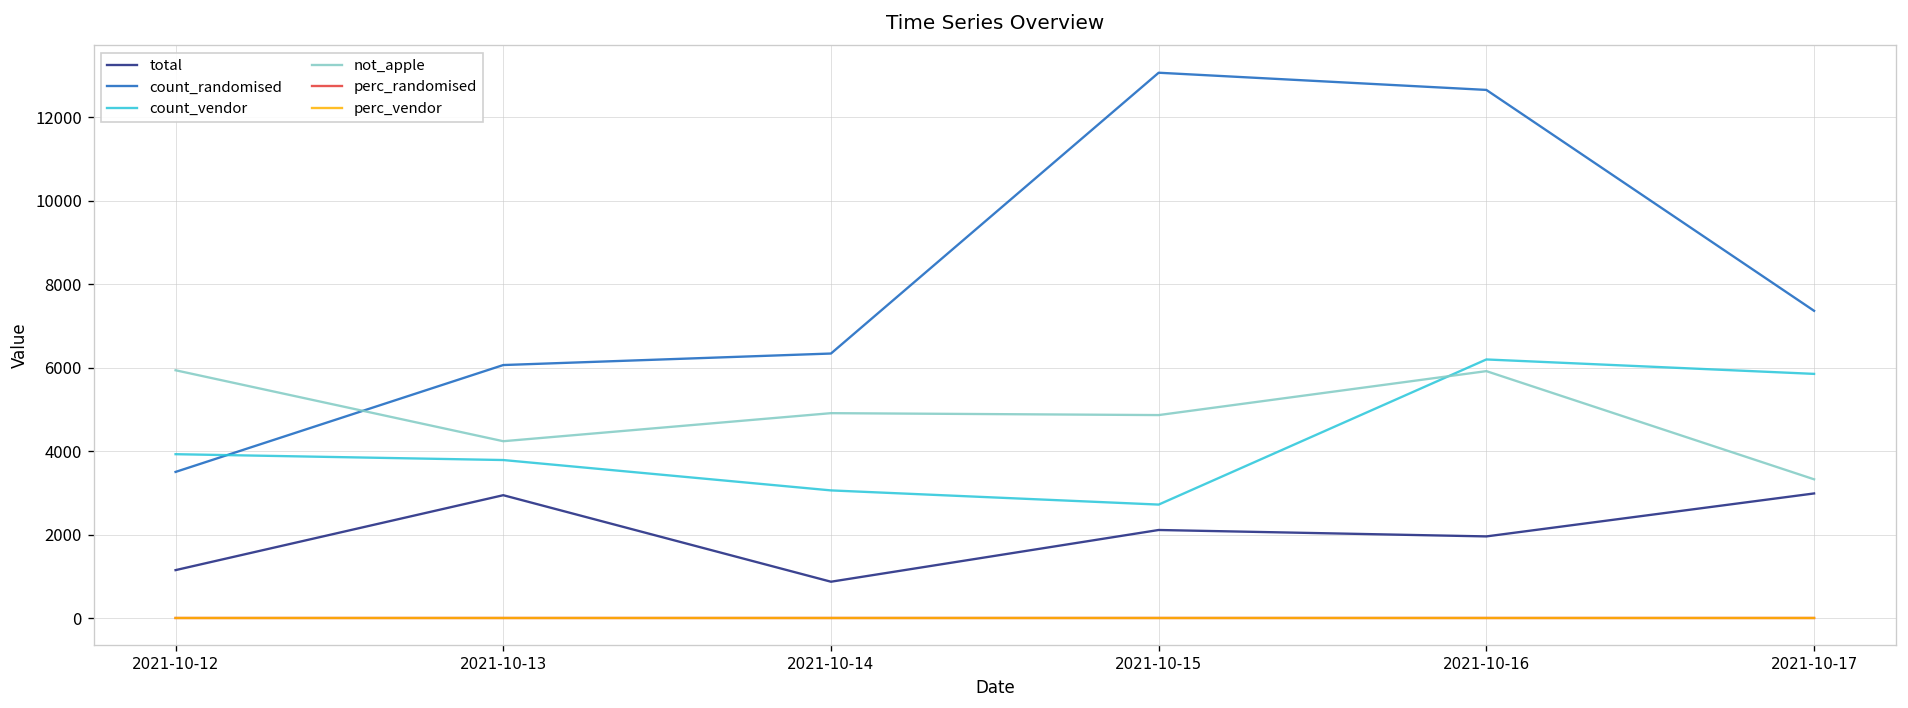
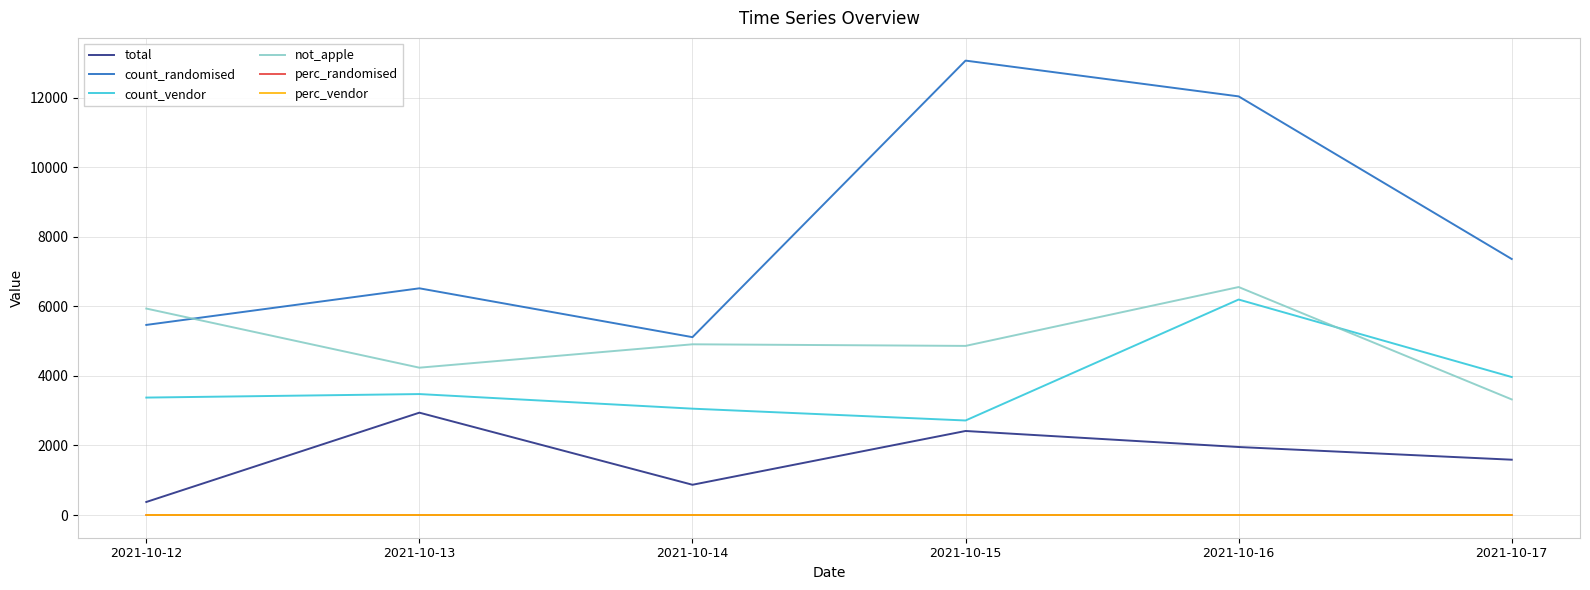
total, 2021-10-12: 1100 -> 400
count_randomised, 2021-10-12: 3500 -> 5500
count_vendor, 2021-10-12: 3900 -> 3400
count_randomised, 2021-10-13: 6100 -> 6500
count_vendor, 2021-10-13: 3800 -> 3500
count_randomised, 2021-10-14: 6300 -> 5100
total, 2021-10-15: 2100 -> 2400
count_randomised, 2021-10-16: 12700 -> 12000
not_apple, 2021-10-16: 5900 -> 6600
total, 2021-10-17: 3000 -> 1600
count_vendor, 2021-10-17: 5900 -> 4000
